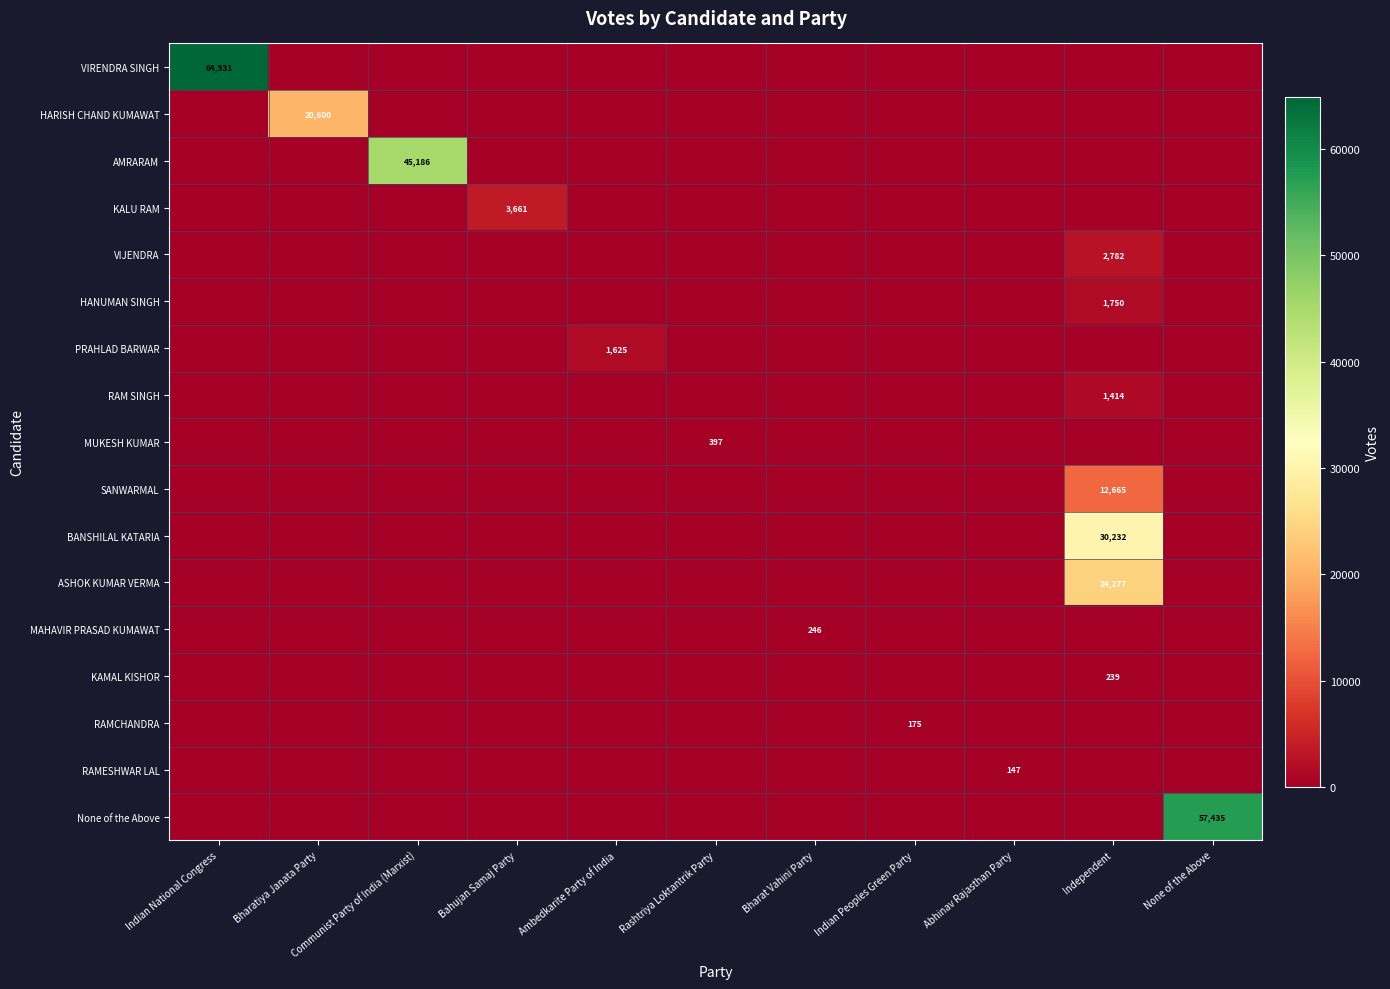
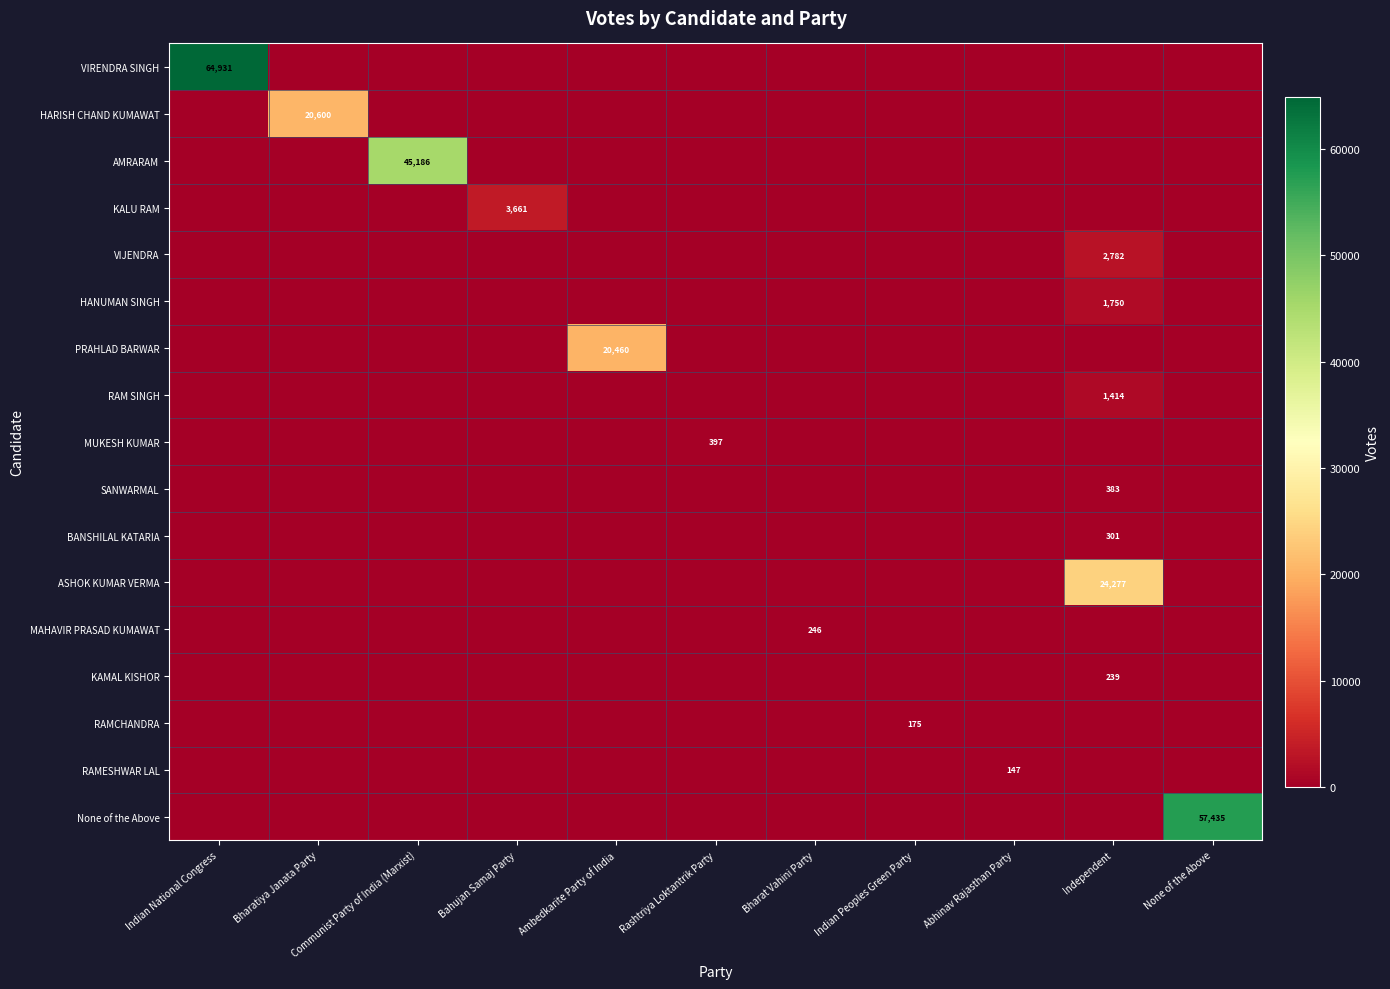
PRAHLAD BARWAR, Ambedkarite Party of India: 1,625 -> 20,460
SANWARMAL, Independent: 12,665 -> 383
BANSHILAL KATARIA, Independent: 30,232 -> 301
